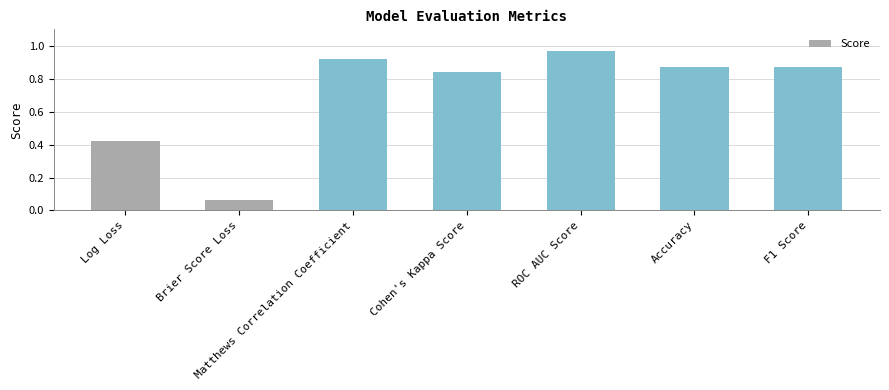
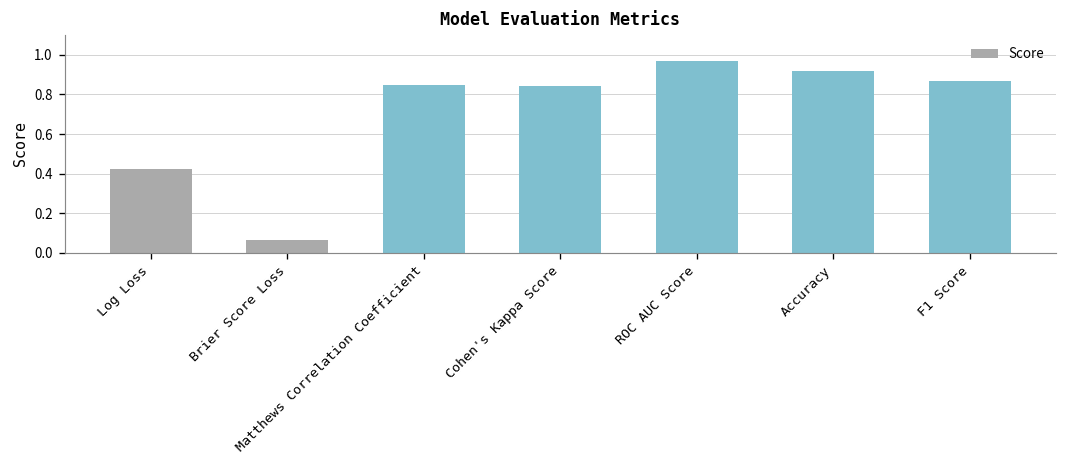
Matthews Correlation Coefficient: 0.92 -> 0.85
Accuracy: 0.87 -> 0.92
